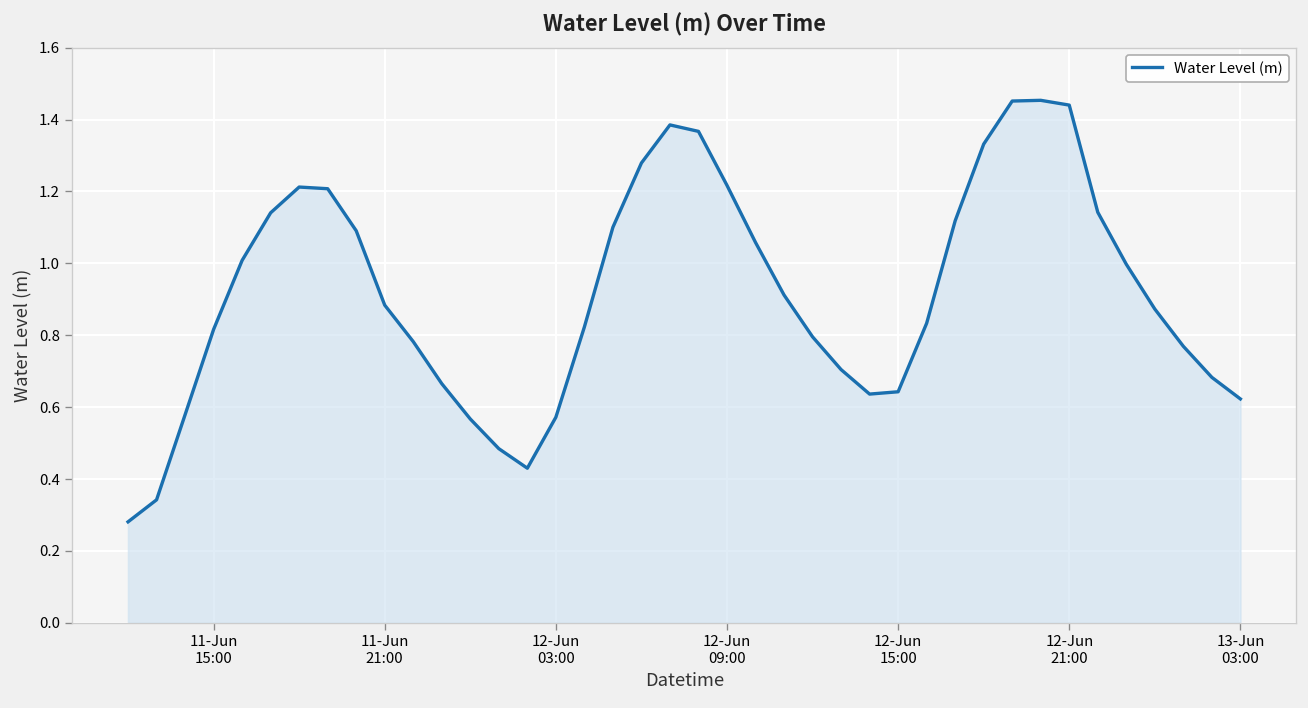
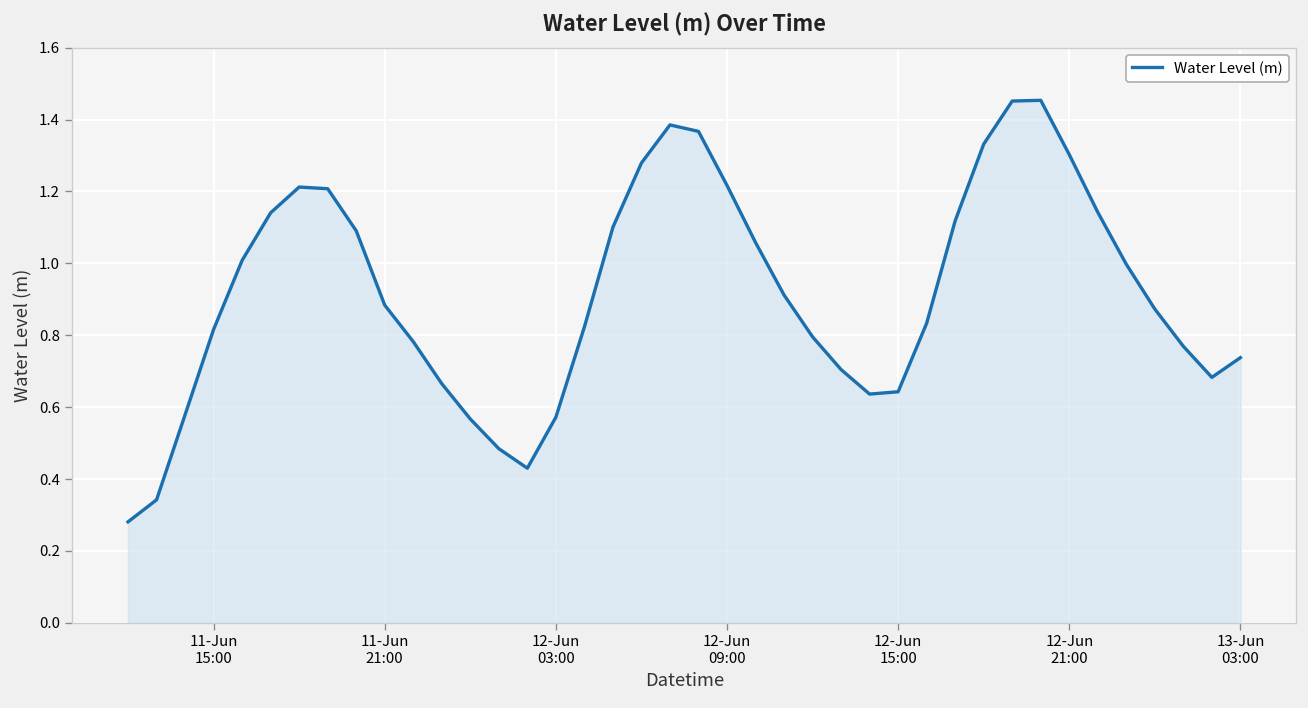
12-Jun 21:00: 1.44 -> 1.30
13-Jun 03:00: 0.62 -> 0.74
